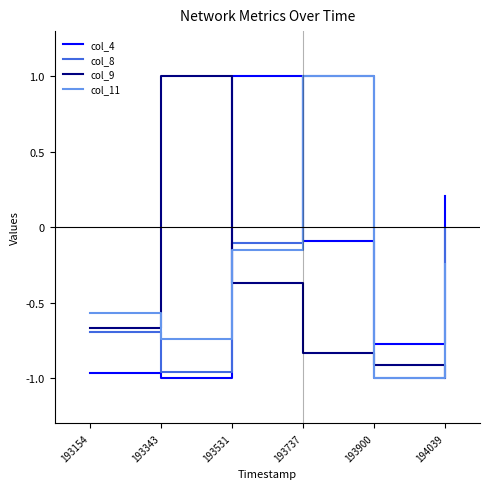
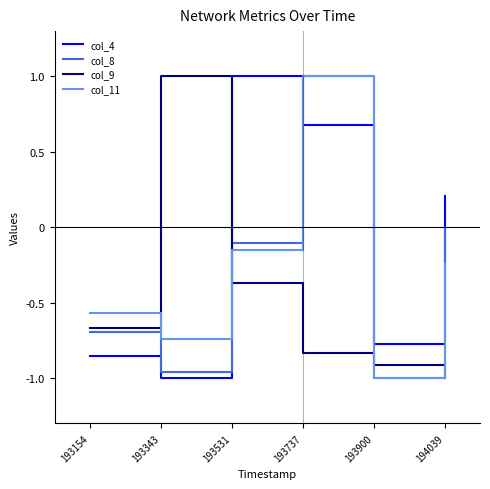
col_4, 193154: -0.97 -> -0.85
col_4, 193737: -0.09 -> 0.68
